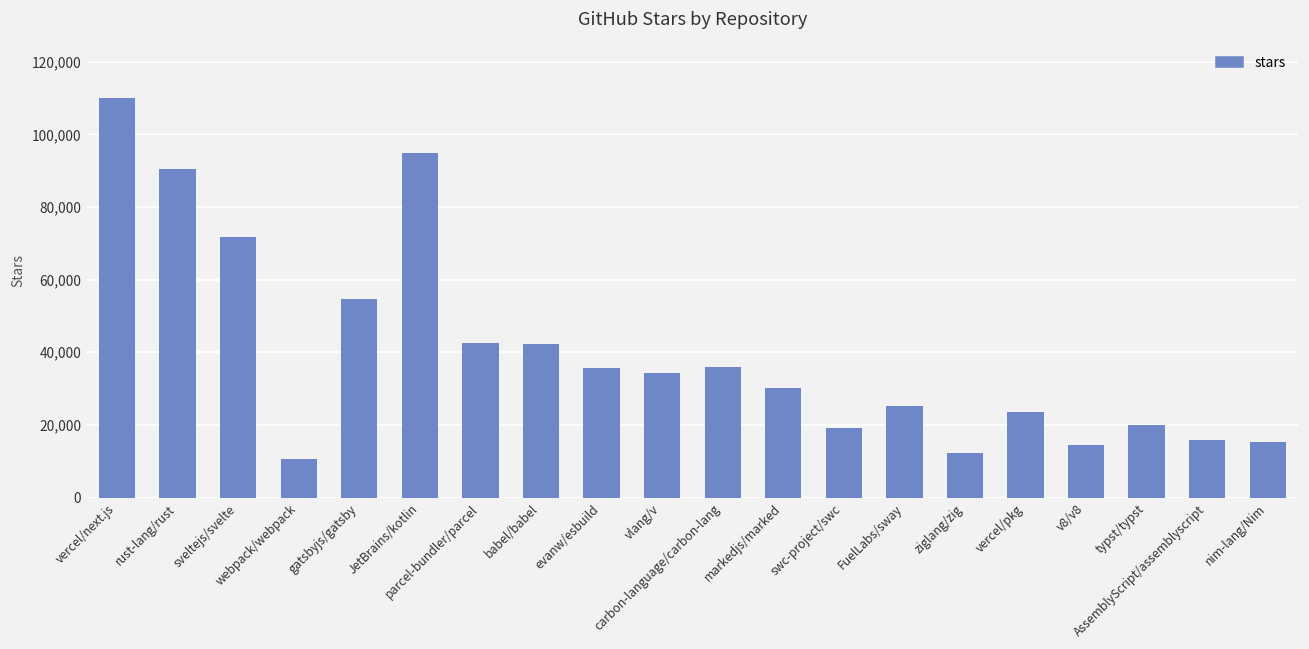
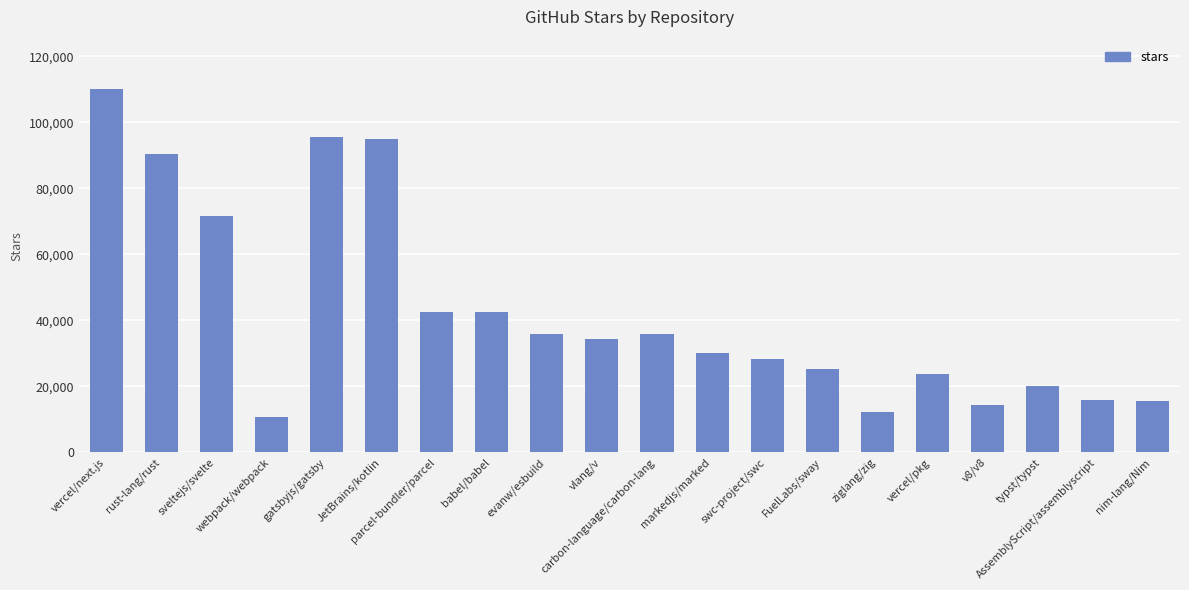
gatsbyjs/gatsby: 55,000 -> 95,000
swc-project/swc: 19,000 -> 28,000
